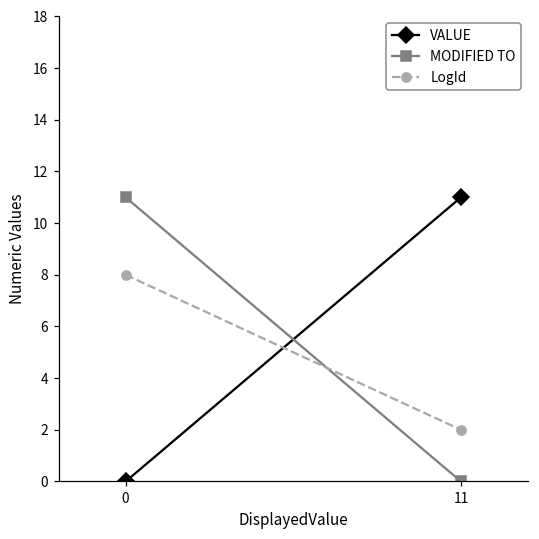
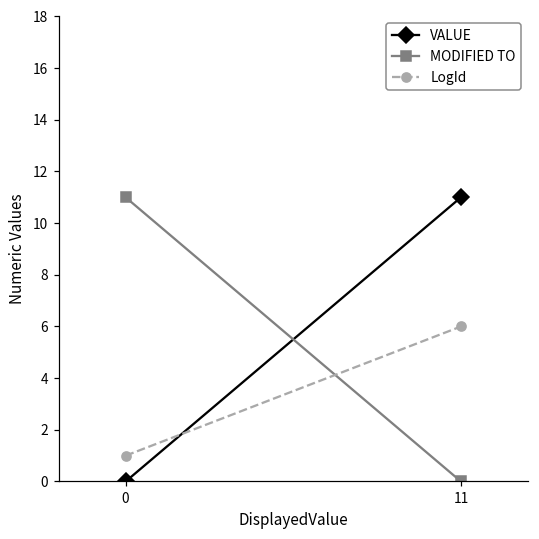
LogId, 0: 8 -> 1
LogId, 11: 2 -> 6
